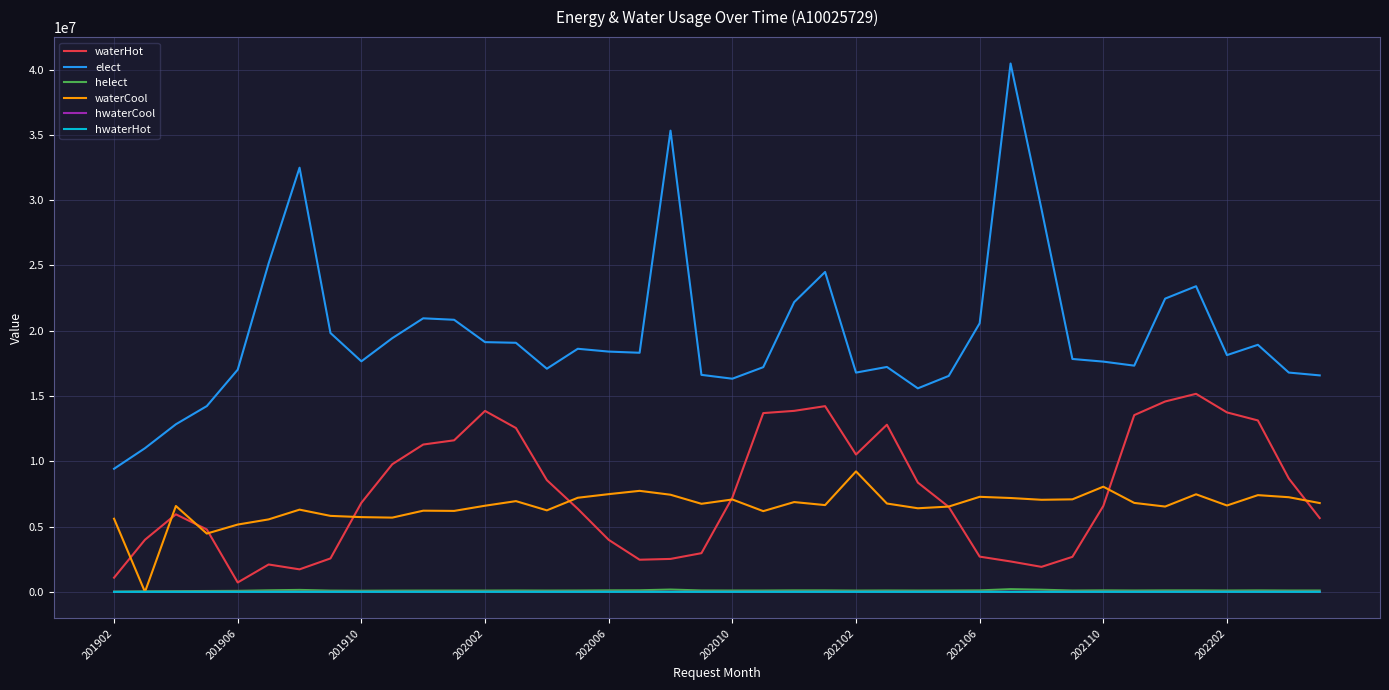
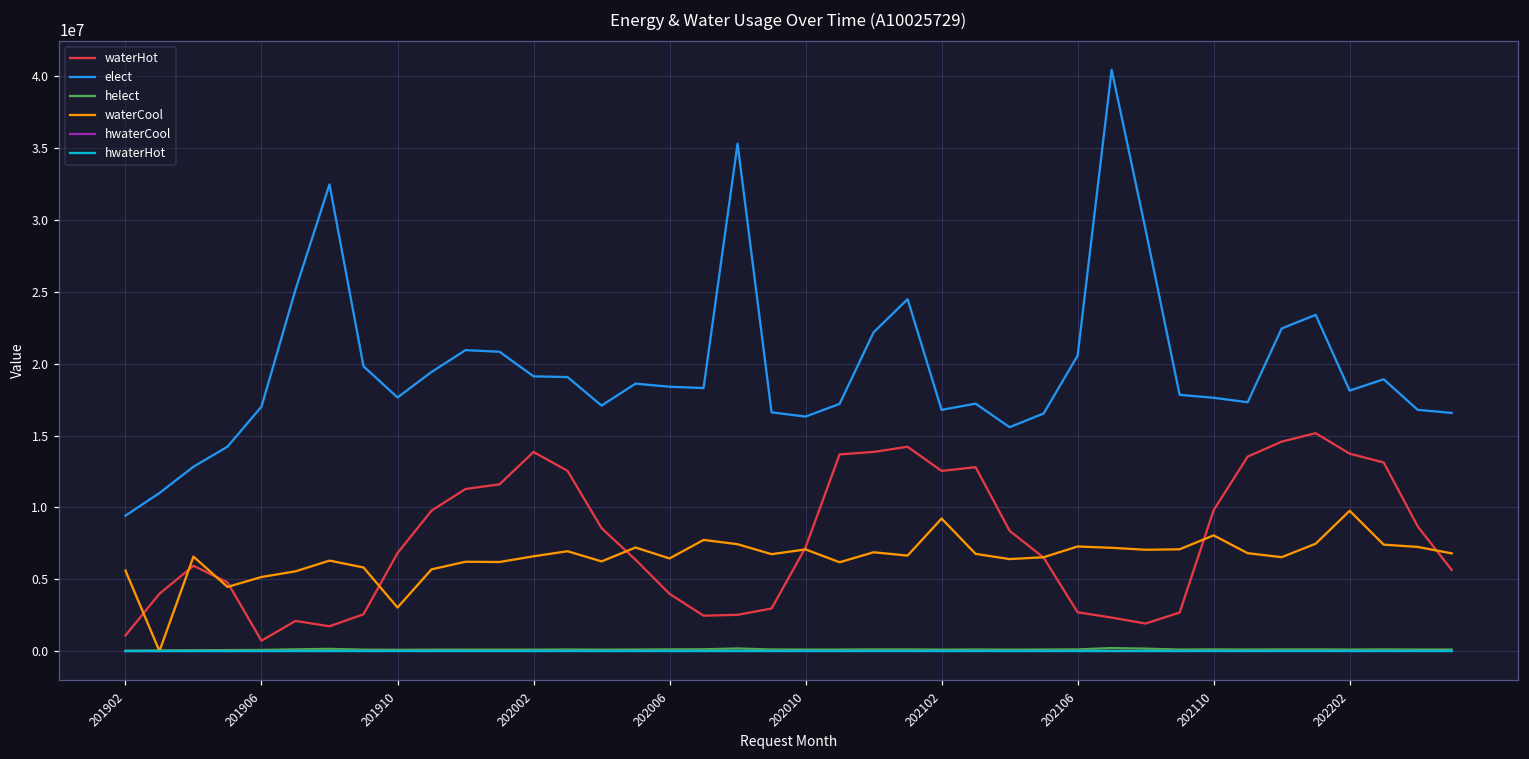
waterCool, 201910: 5700000 -> 3000000
waterCool, 202006: 7500000 -> 6400000
waterHot, 202102: 10500000 -> 12500000
waterHot, 202110: 6600000 -> 9800000
waterCool, 202202: 6600000 -> 9800000
